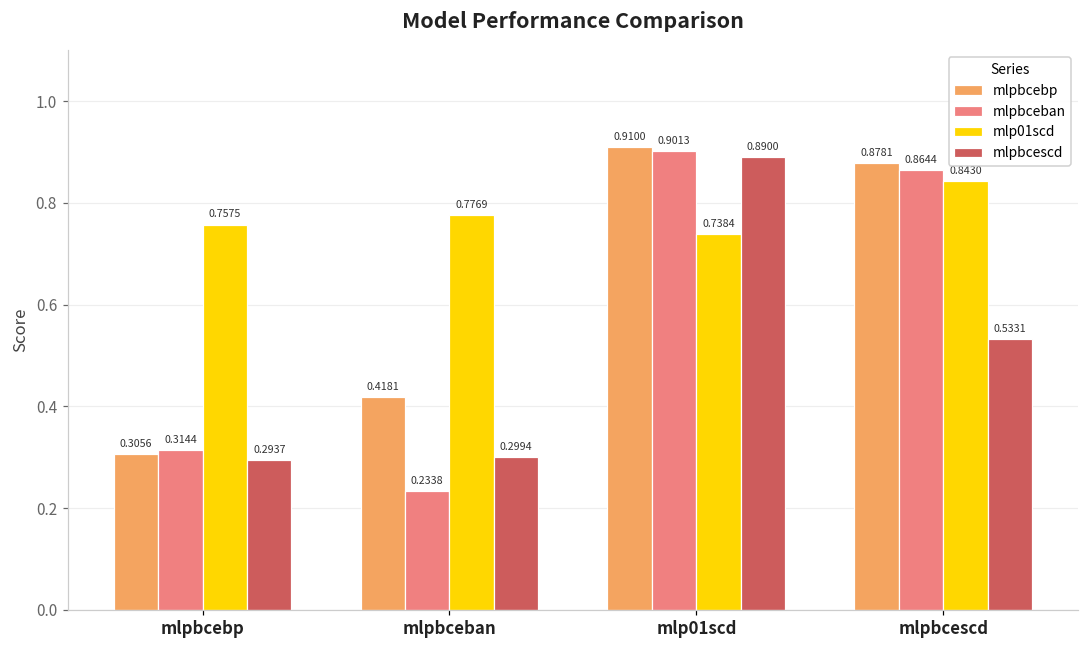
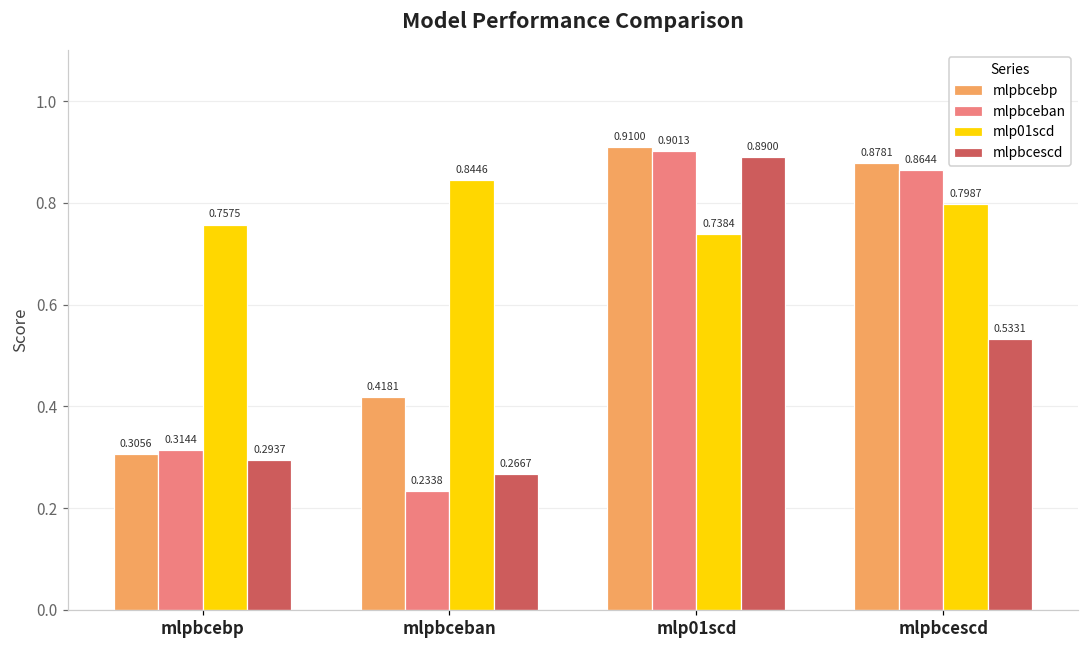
mlp01scd, mlpbceban: 0.7769 -> 0.8446
mlpbcescd, mlpbceban: 0.2994 -> 0.2667
mlp01scd, mlpbcescd: 0.84 -> 0.80
